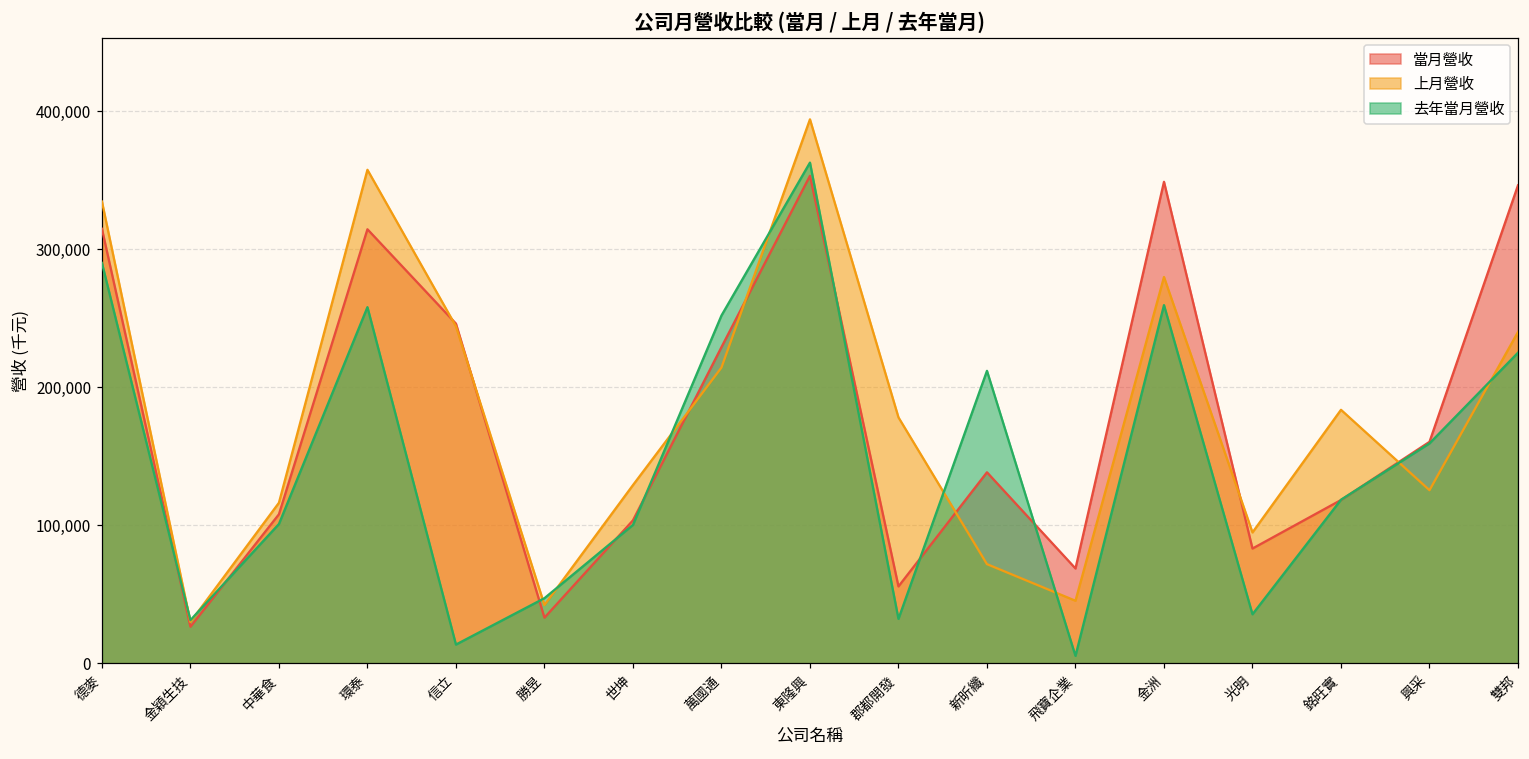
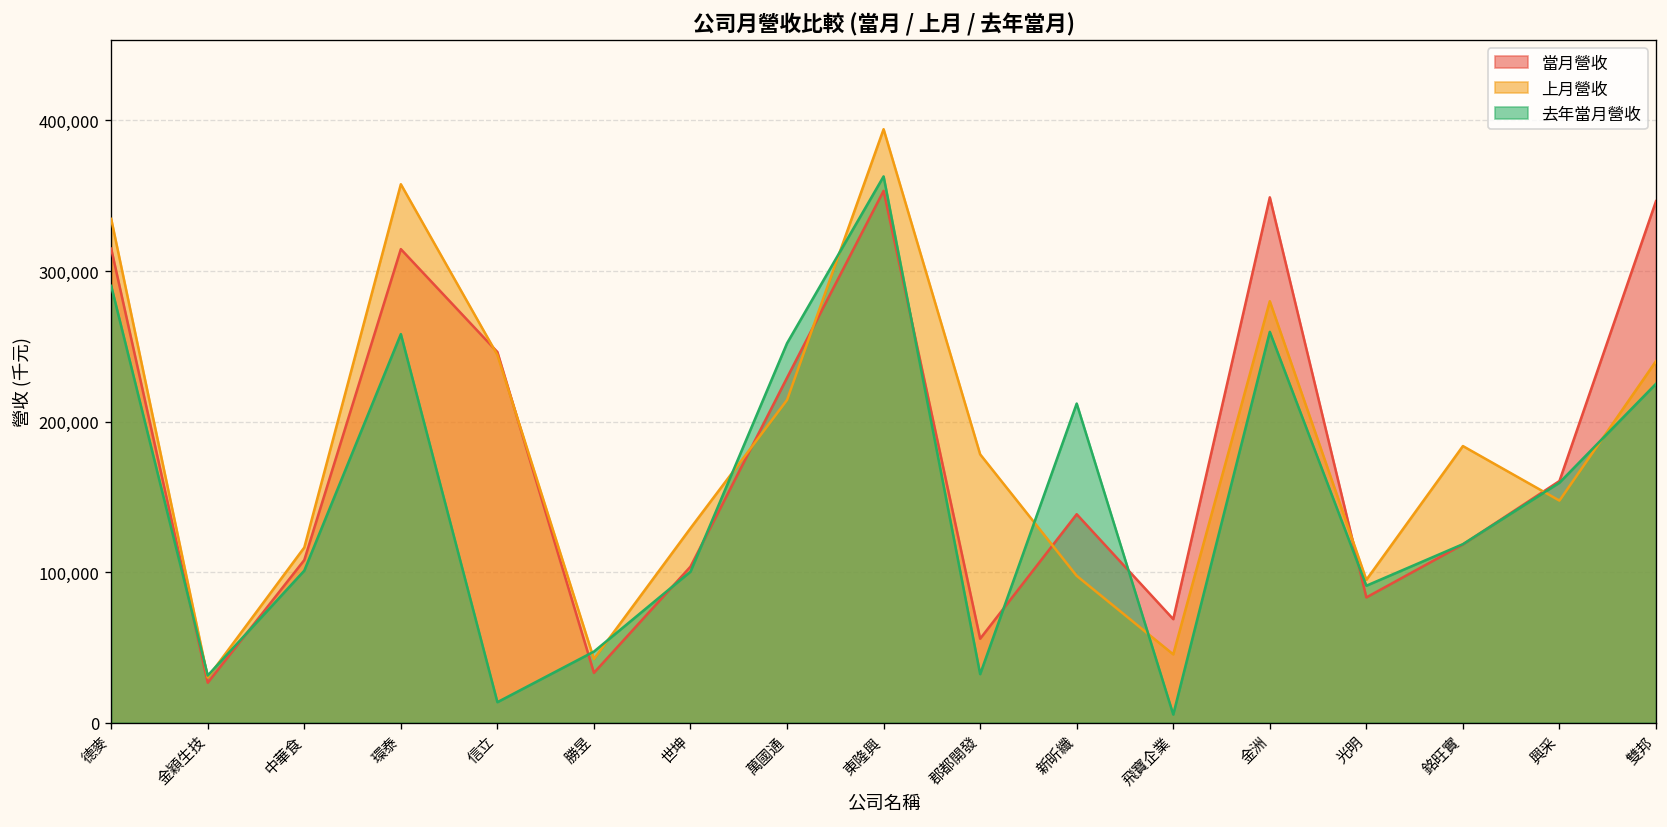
上月營收, 新昕纖: 72,000 -> 98,000
去年當月營收, 光明: 36,000 -> 91,000
上月營收, 興采: 126,000 -> 148,000
